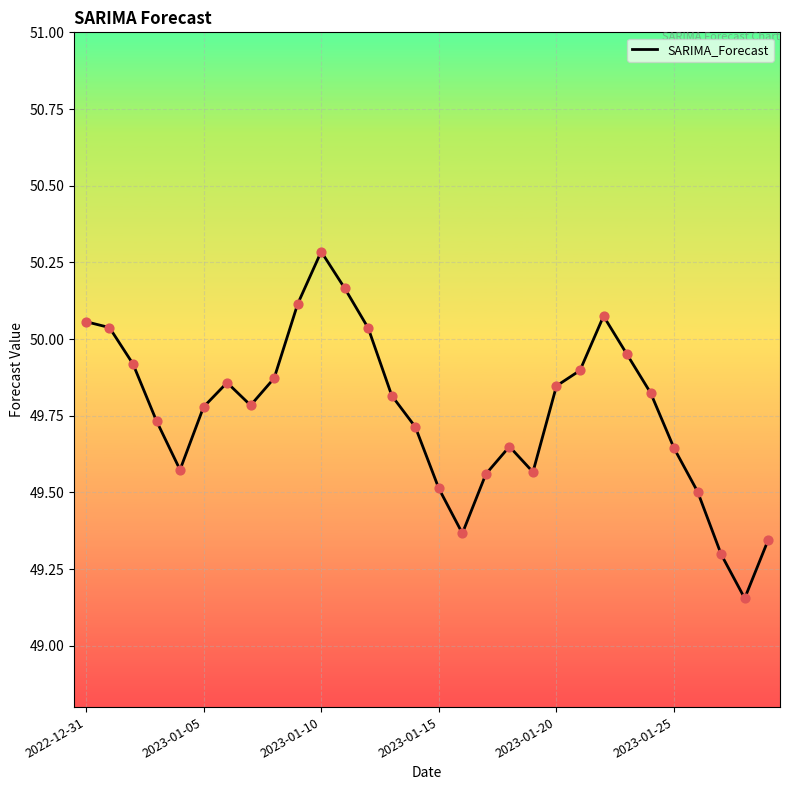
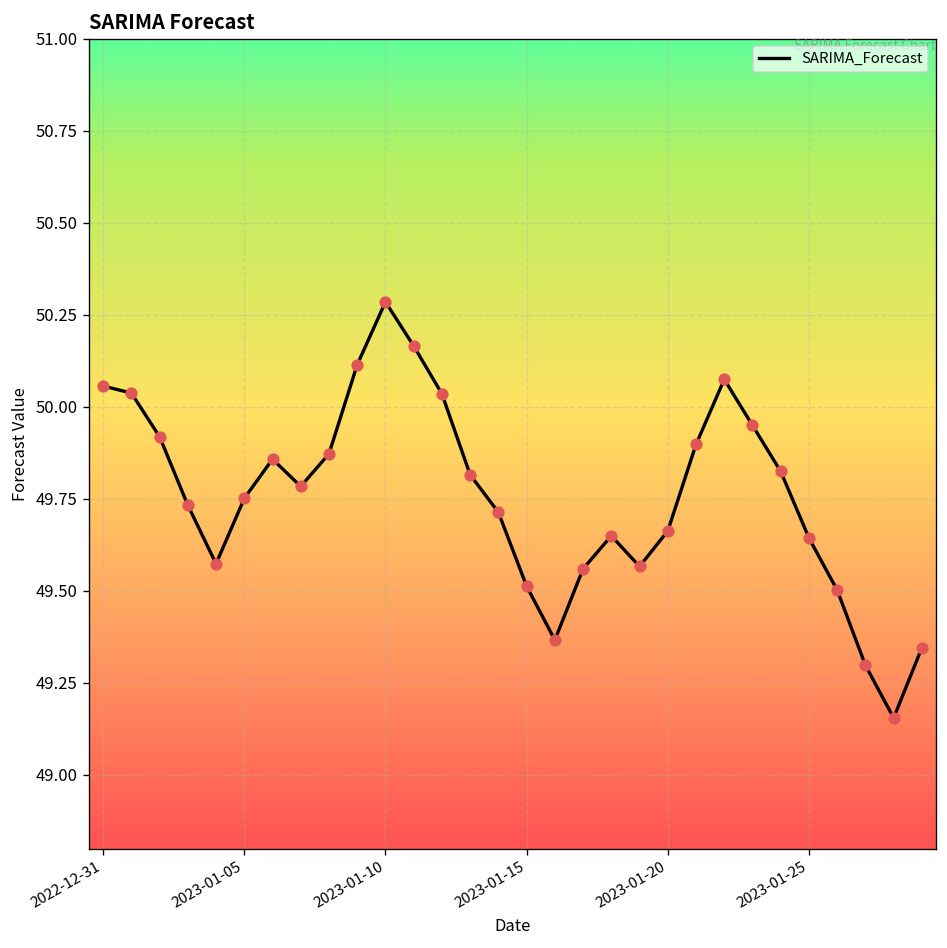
2023-01-05: 49.78 -> 49.75
2023-01-20: 49.85 -> 49.66
